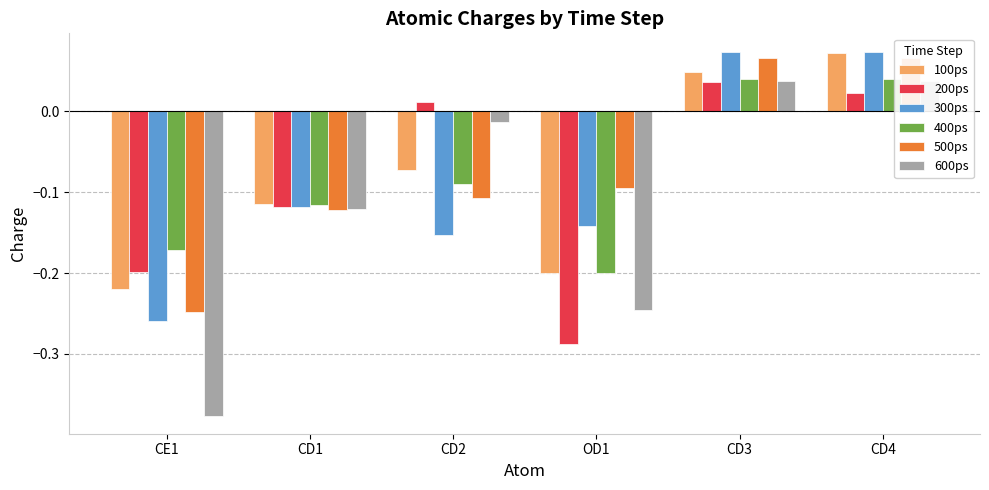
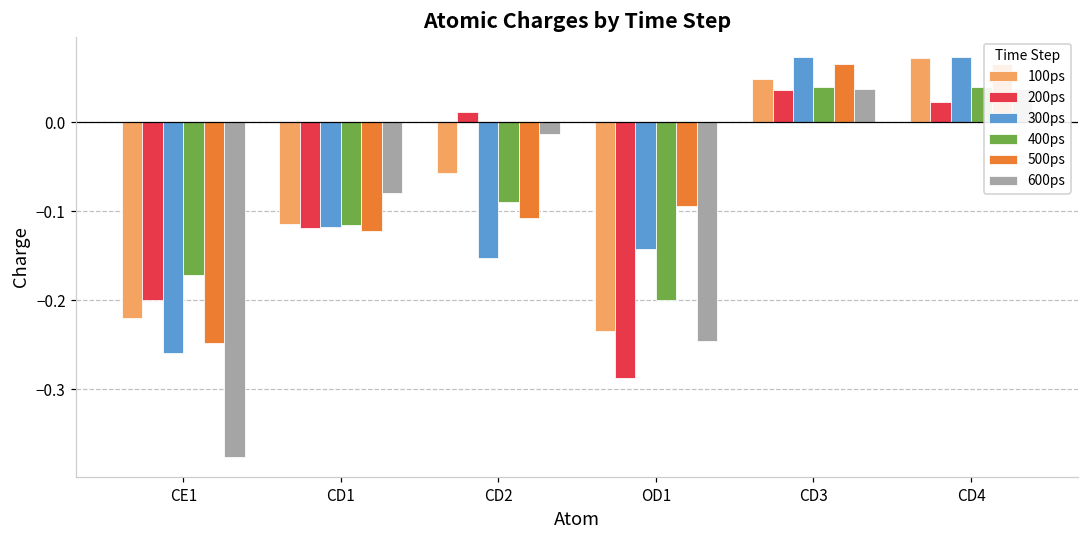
600ps, CD1: -0.12 -> -0.08
100ps, CD2: -0.07 -> -0.06
100ps, OD1: -0.20 -> -0.23
